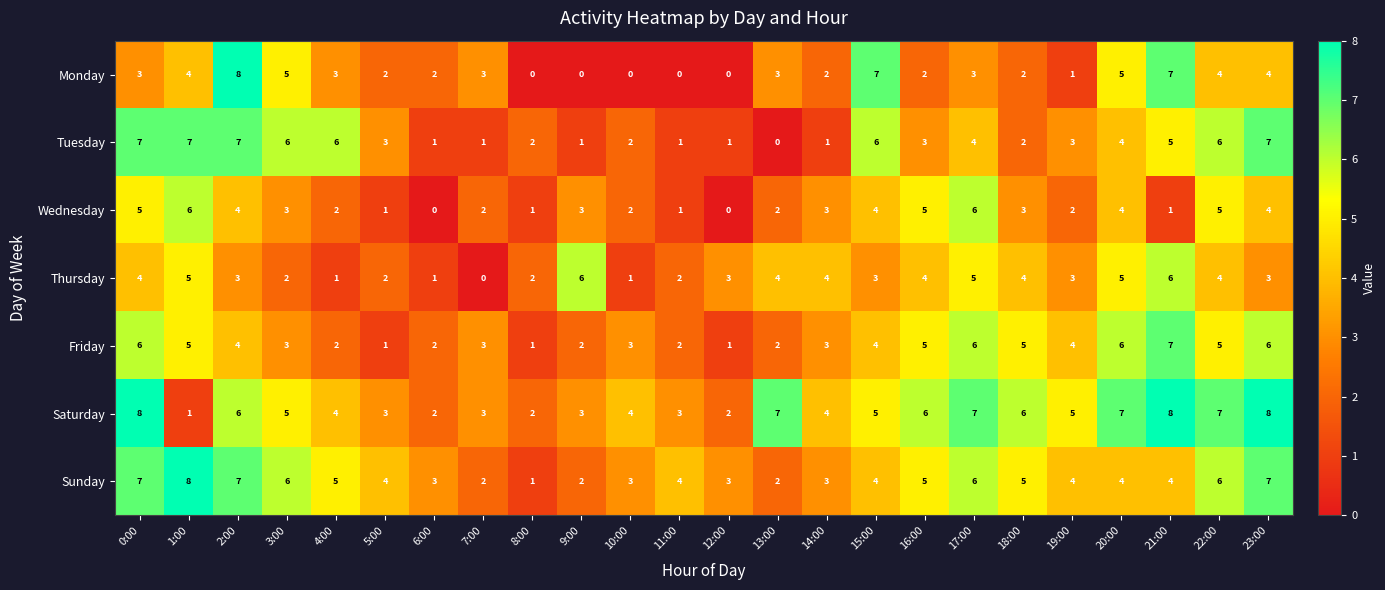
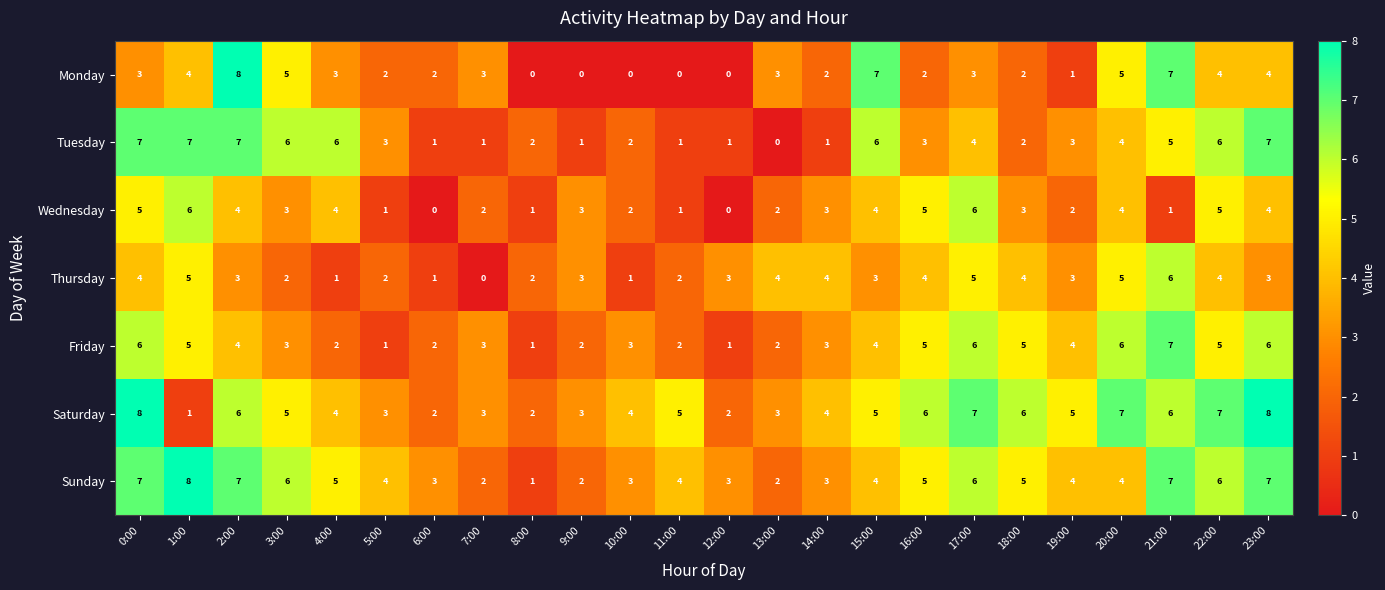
Wednesday, 4:00: 2 -> 4
Thursday, 9:00: 6 -> 3
Saturday, 11:00: 3 -> 5
Saturday, 13:00: 7 -> 3
Saturday, 21:00: 8 -> 6
Sunday, 21:00: 4 -> 7
